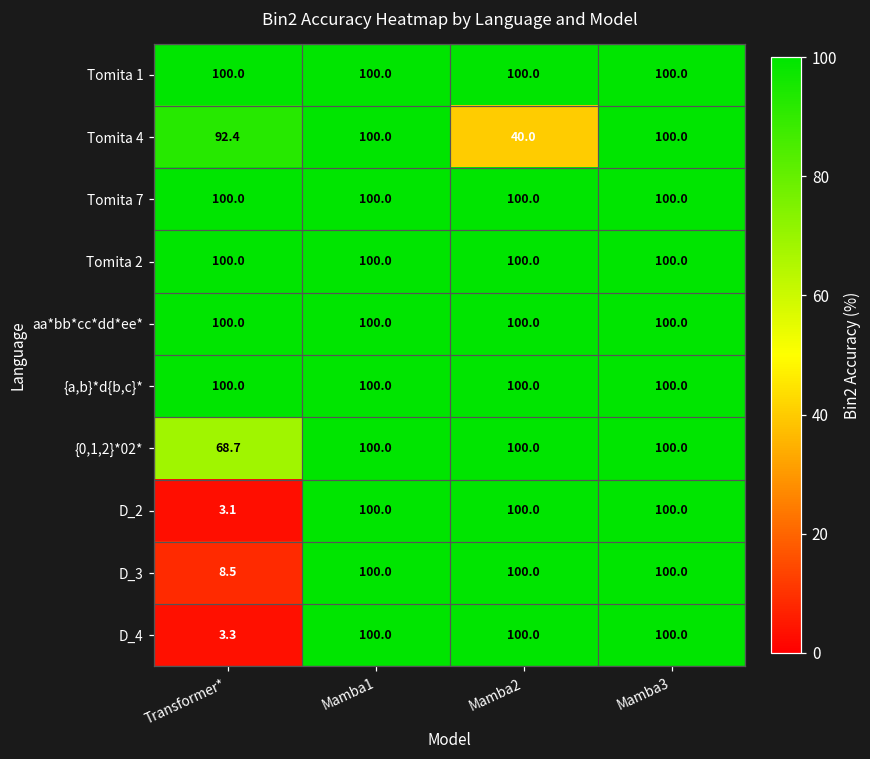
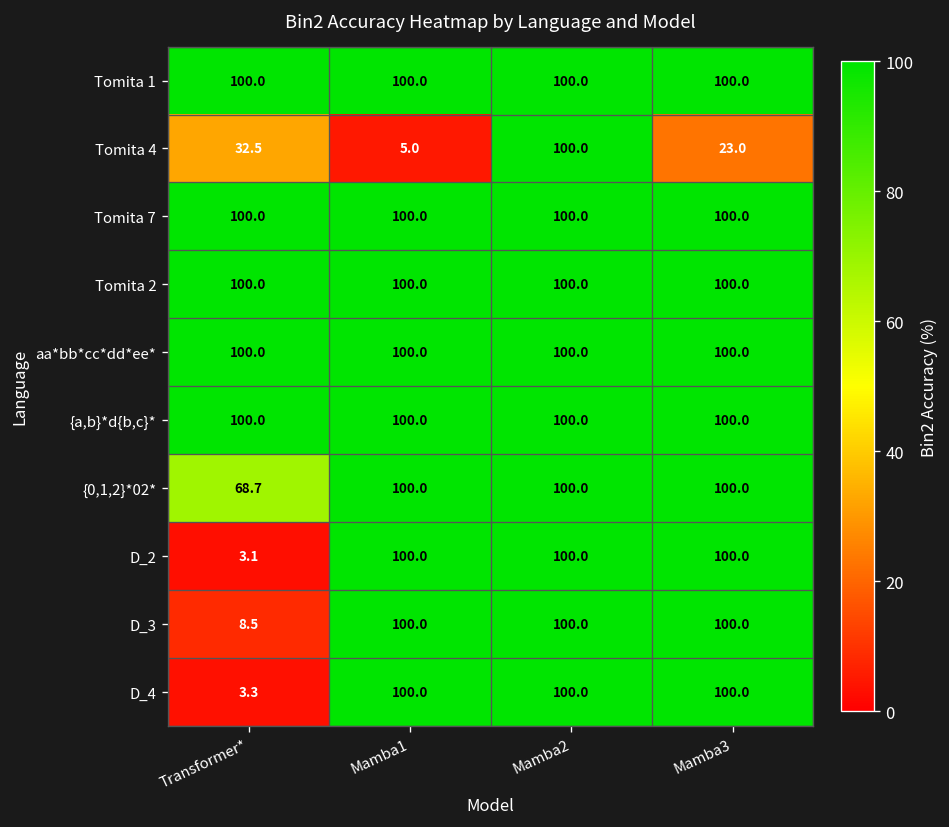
Tomita 4, Transformer*: 92.4 -> 32.5
Tomita 4, Mamba1: 100.0 -> 5.0
Tomita 4, Mamba2: 40.0 -> 100.0
Tomita 4, Mamba3: 100.0 -> 23.0
